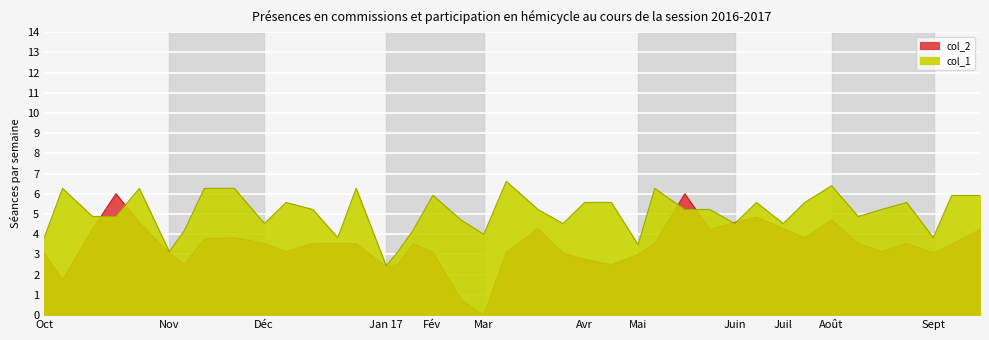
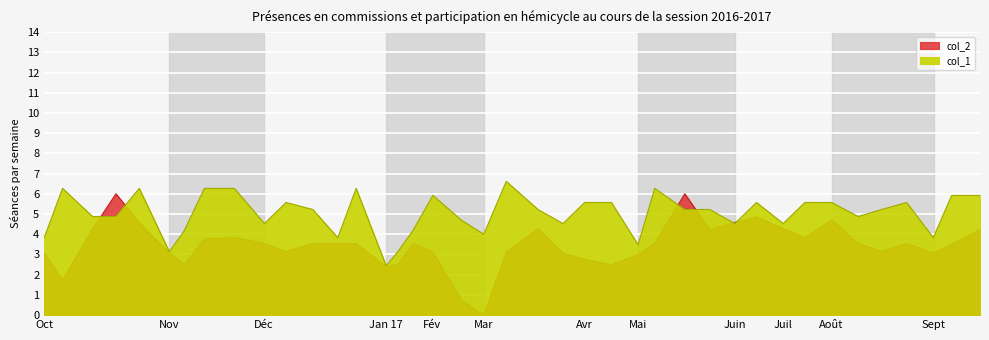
col_1, Août: 6.4 -> 5.6
